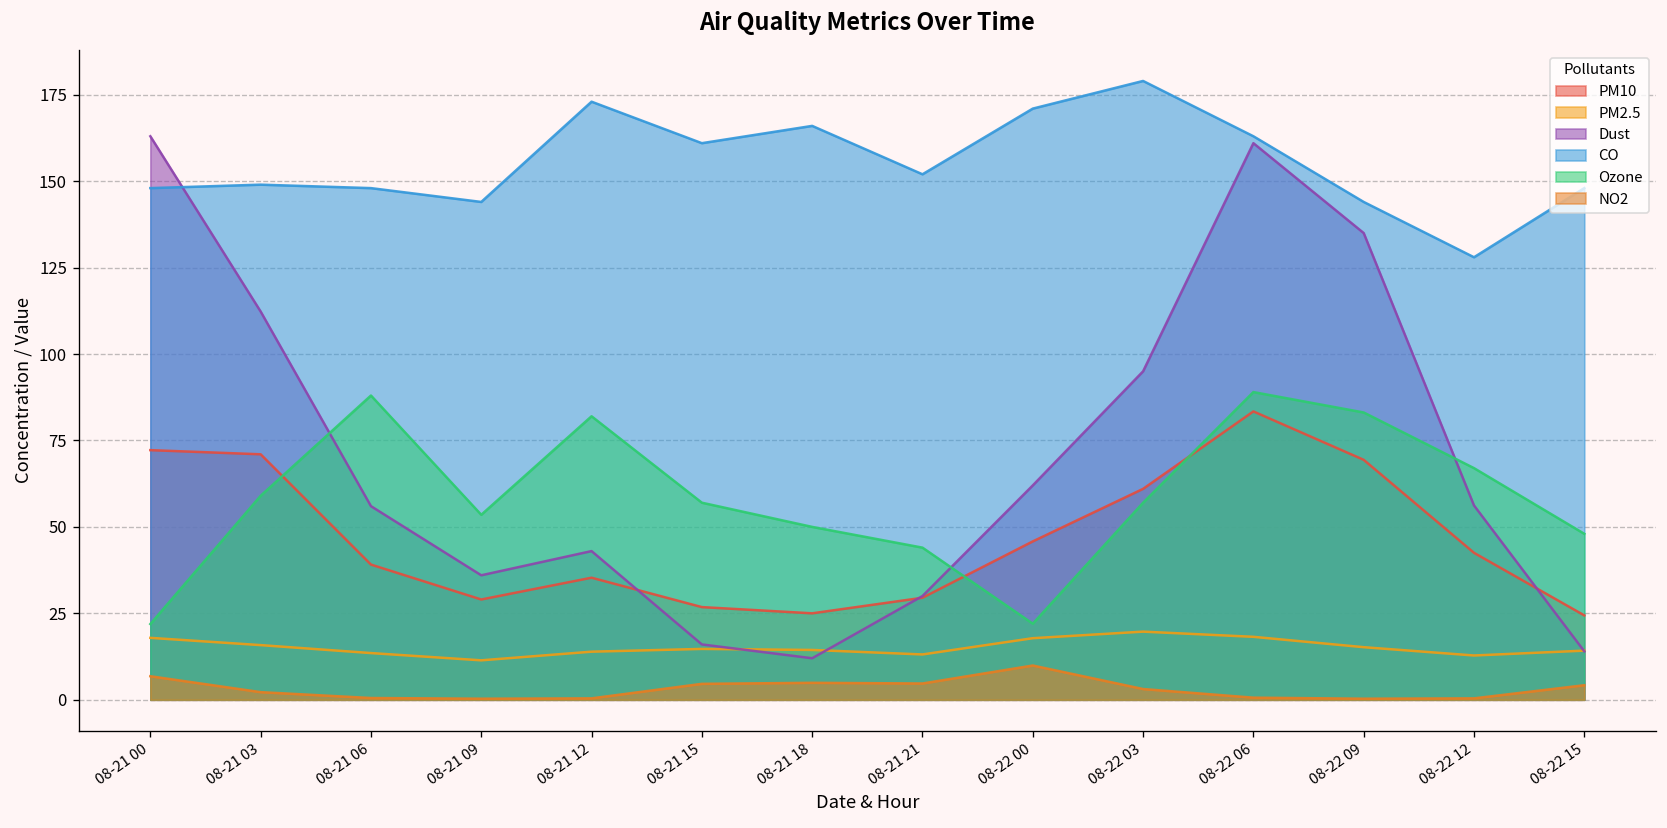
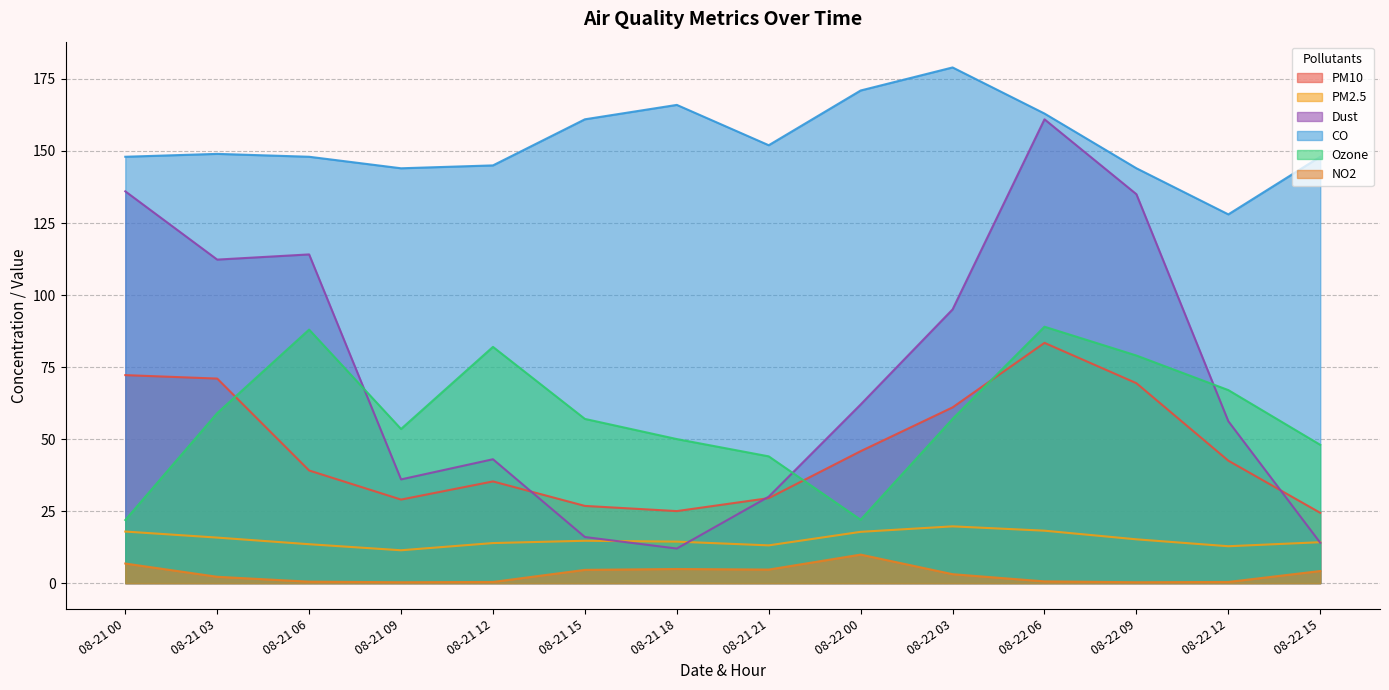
Dust, 08-21 00: 163 -> 136
Dust, 08-21 06: 56 -> 114
CO, 08-21 12: 173 -> 145
Ozone, 08-22 09: 83 -> 79
